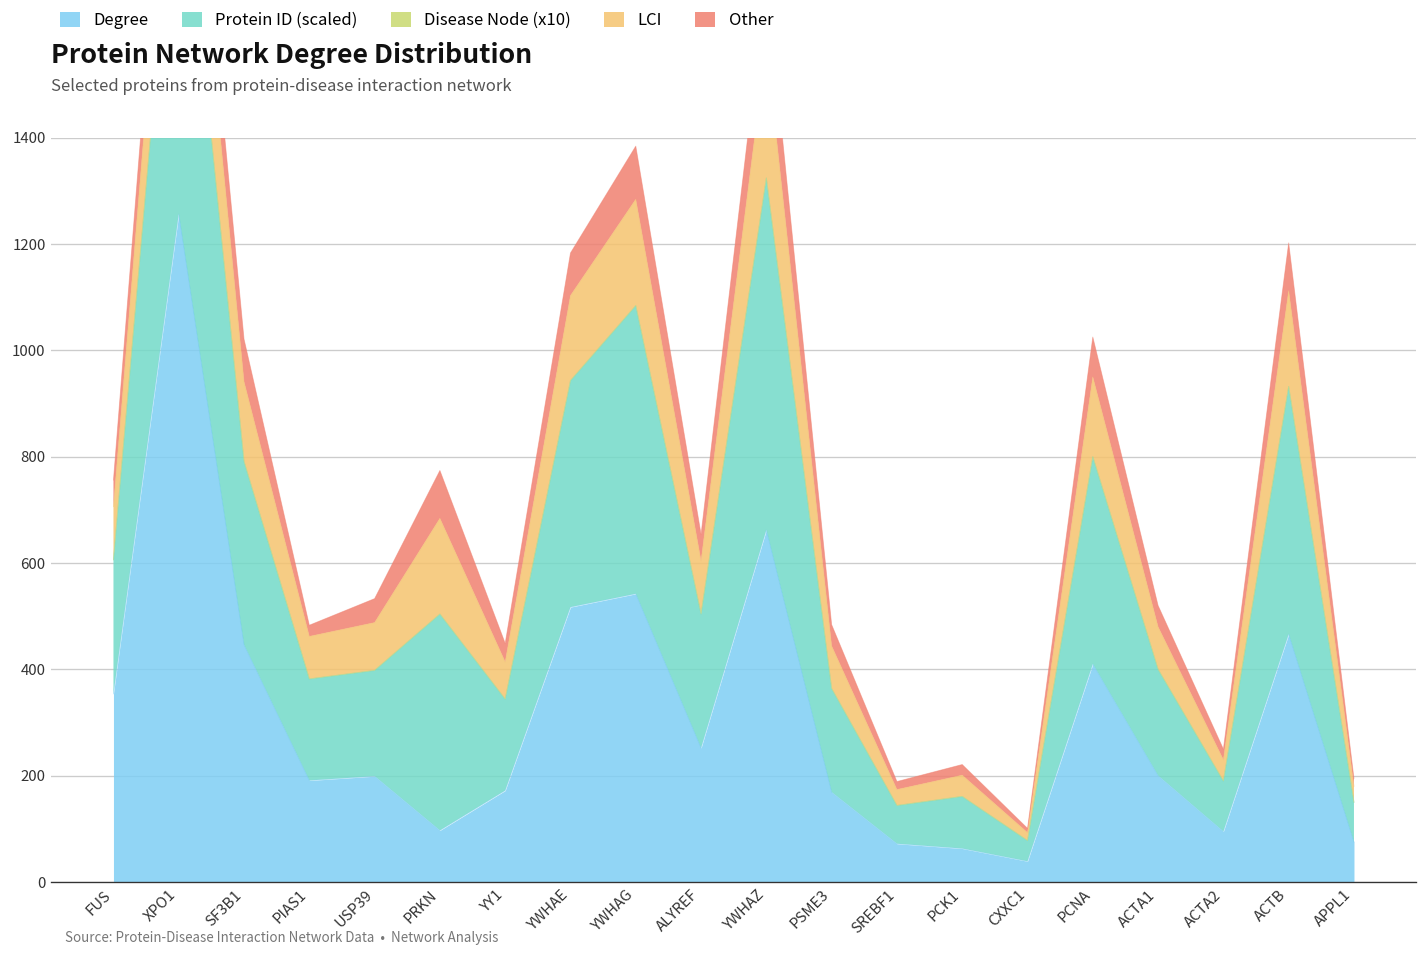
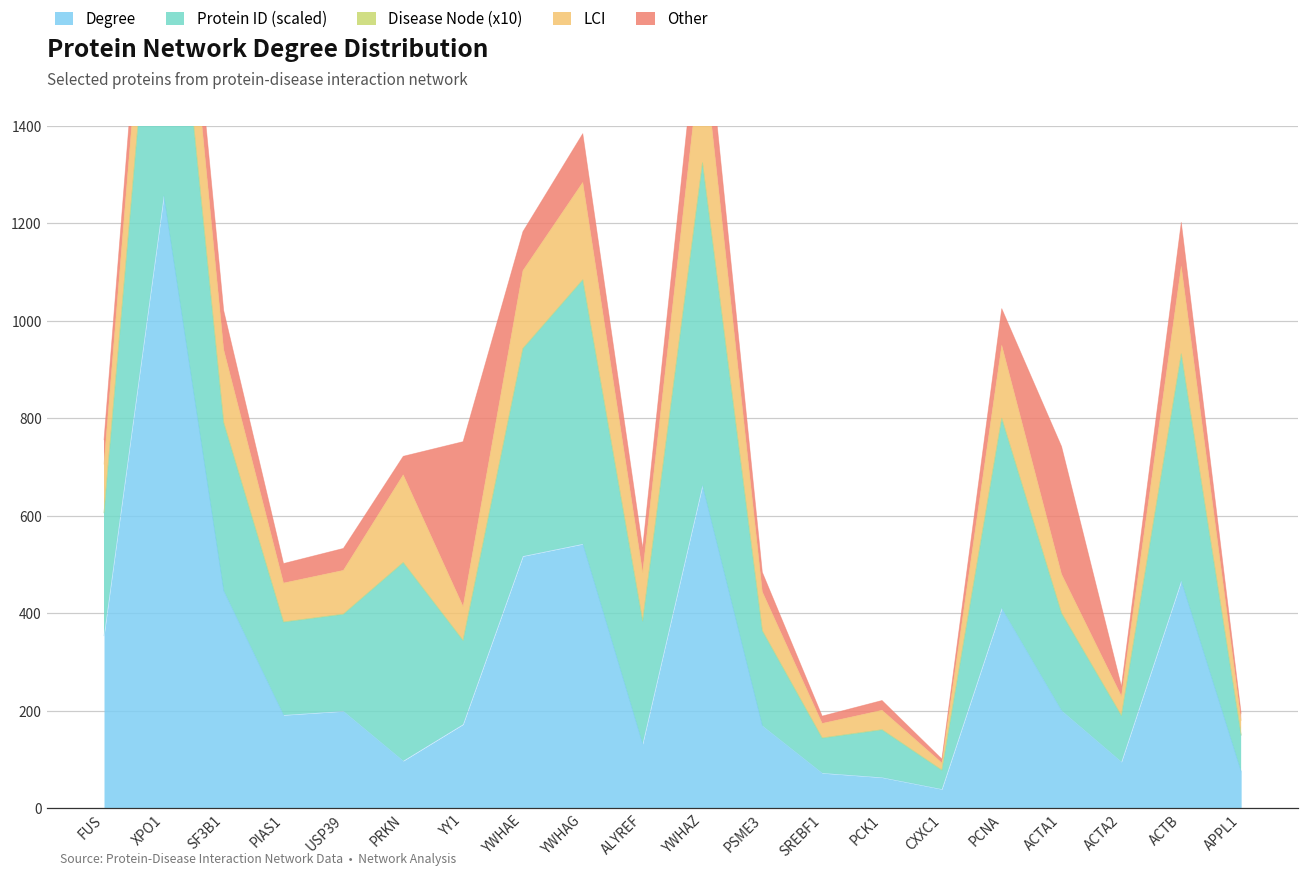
Other, PIAS1: 20 -> 40
Other, PRKN: 90 -> 40
Other, YY1: 40 -> 340
Degree, ALYREF: 250 -> 130
Other, ACTA1: 40 -> 260
